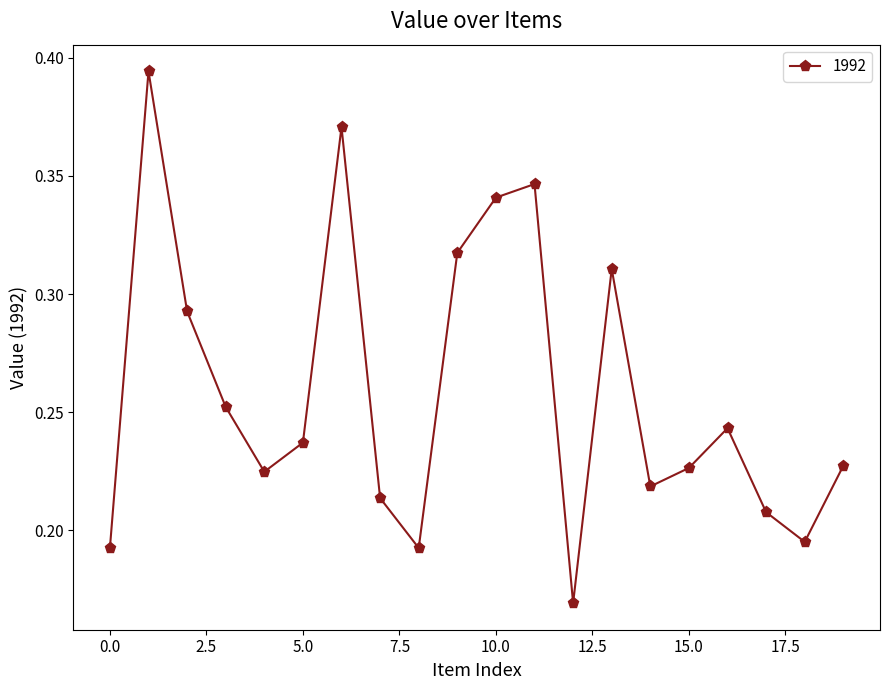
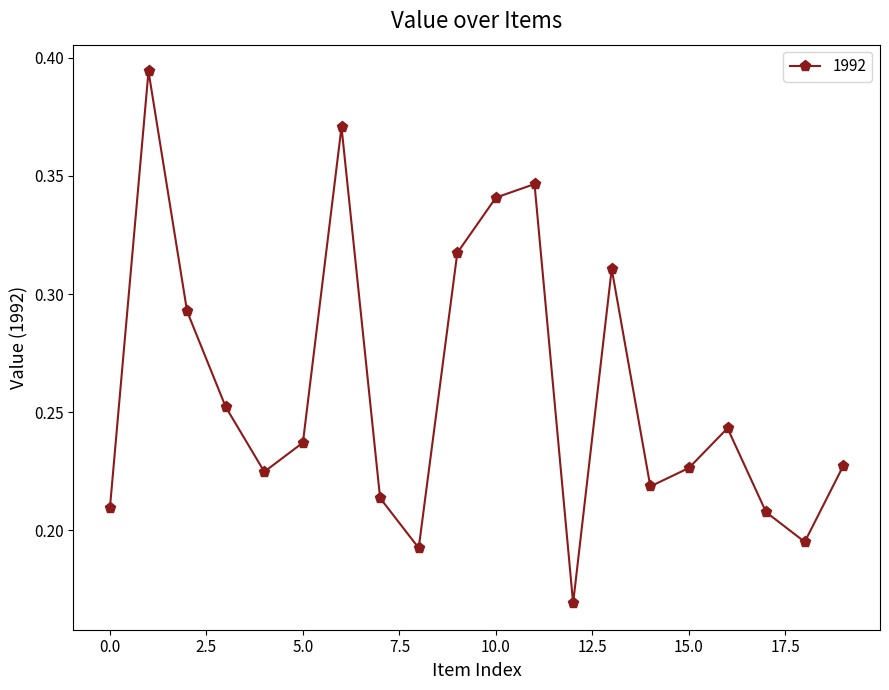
0.0: 0.193 -> 0.209
